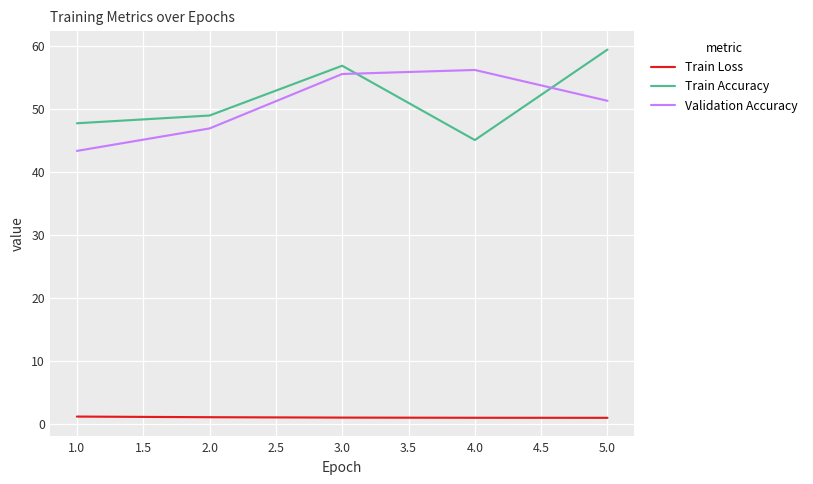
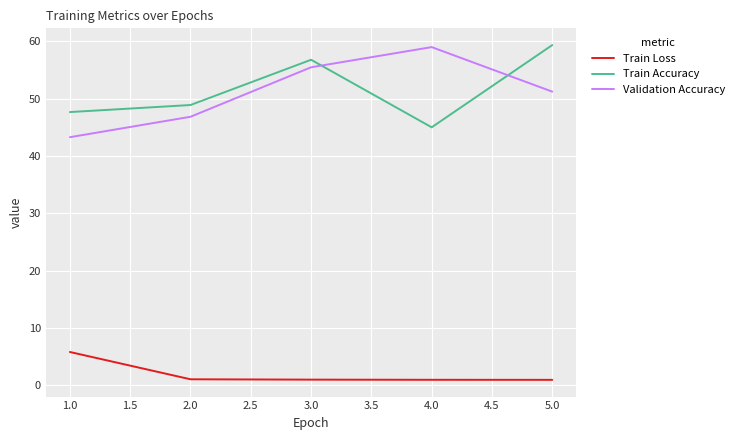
Train Loss, 1.0: 1 -> 6
Validation Accuracy, 4.0: 56 -> 59
